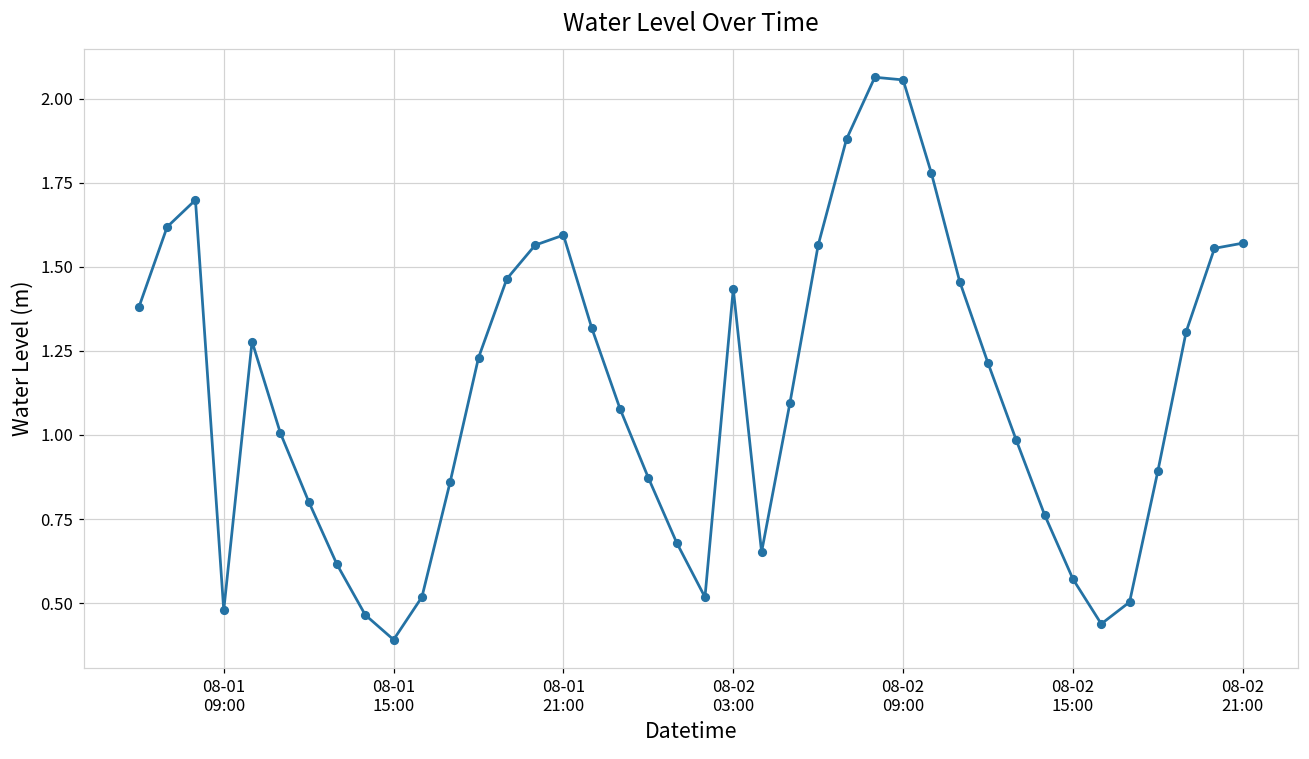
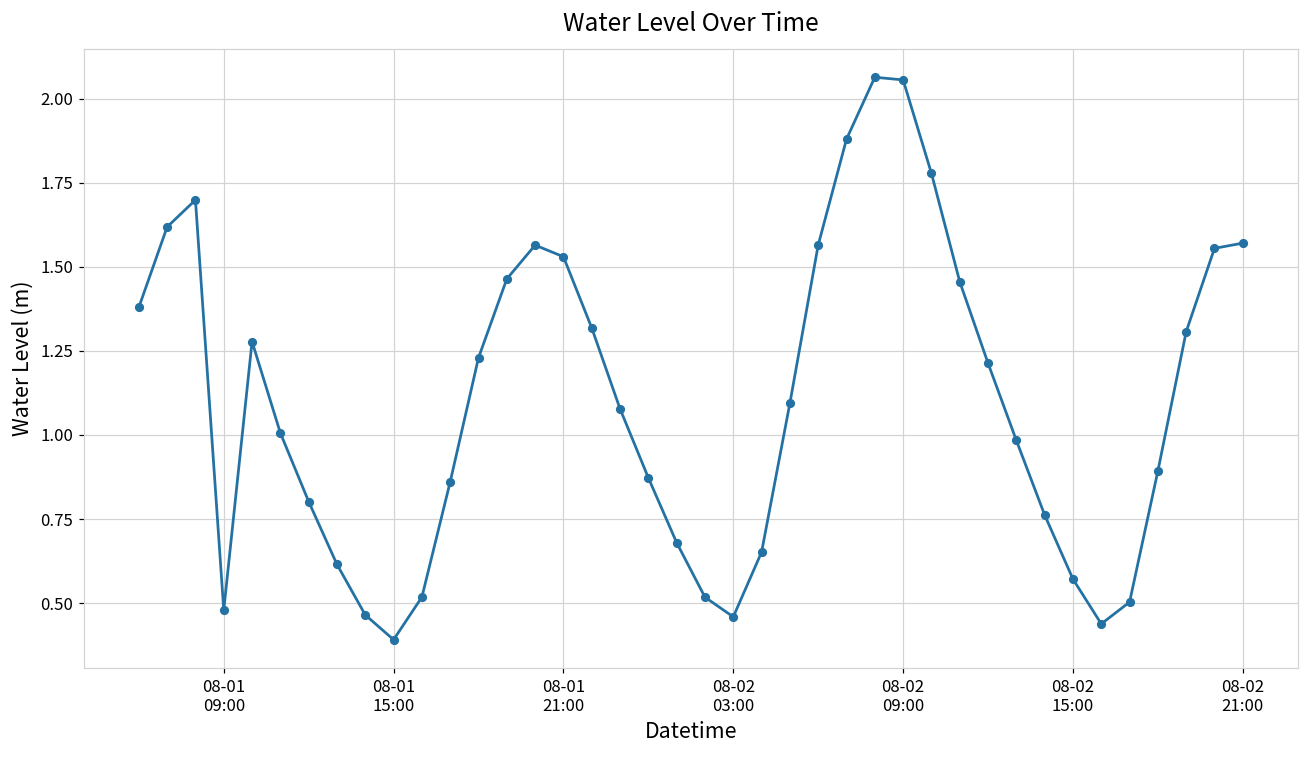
08-01 21:00: 1.59 -> 1.53
08-02 03:00: 1.43 -> 0.46
